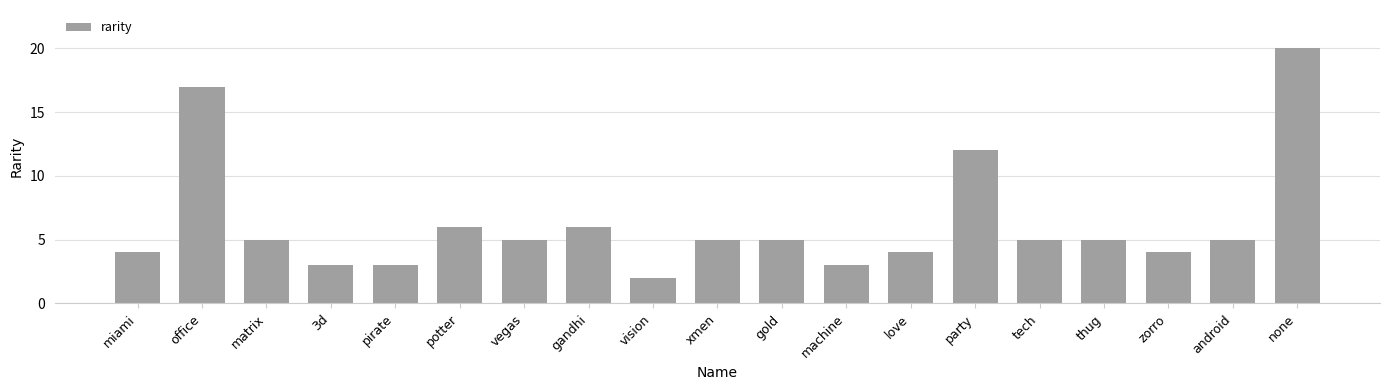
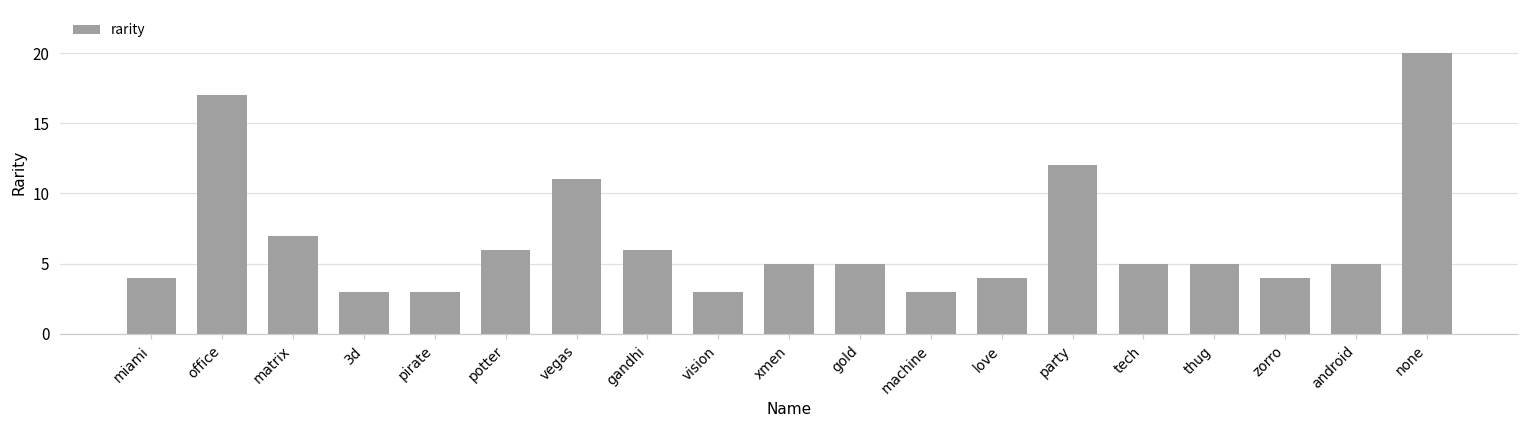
matrix: 5 -> 7
vegas: 5 -> 11
vision: 2 -> 3
